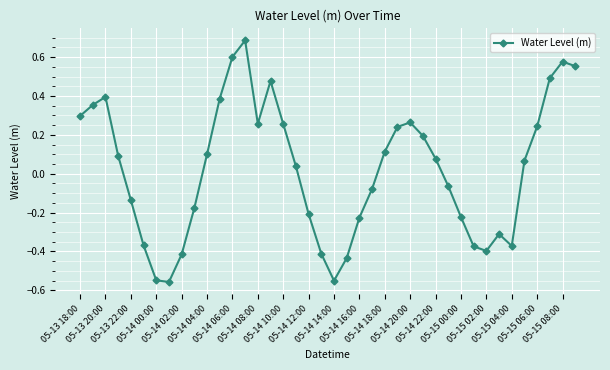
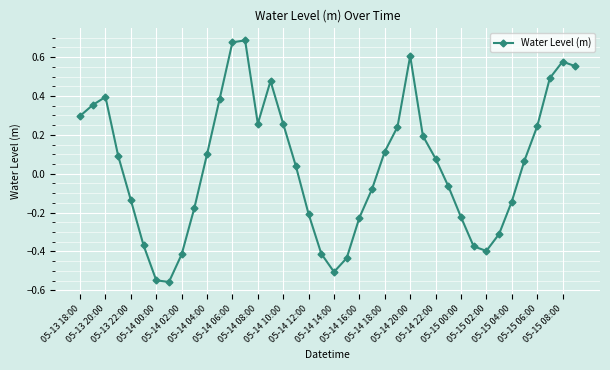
05-14 06:00: 0.60 -> 0.68
05-14 14:00: -0.55 -> -0.51
05-14 20:00: 0.26 -> 0.61
05-15 04:00: -0.37 -> -0.14
